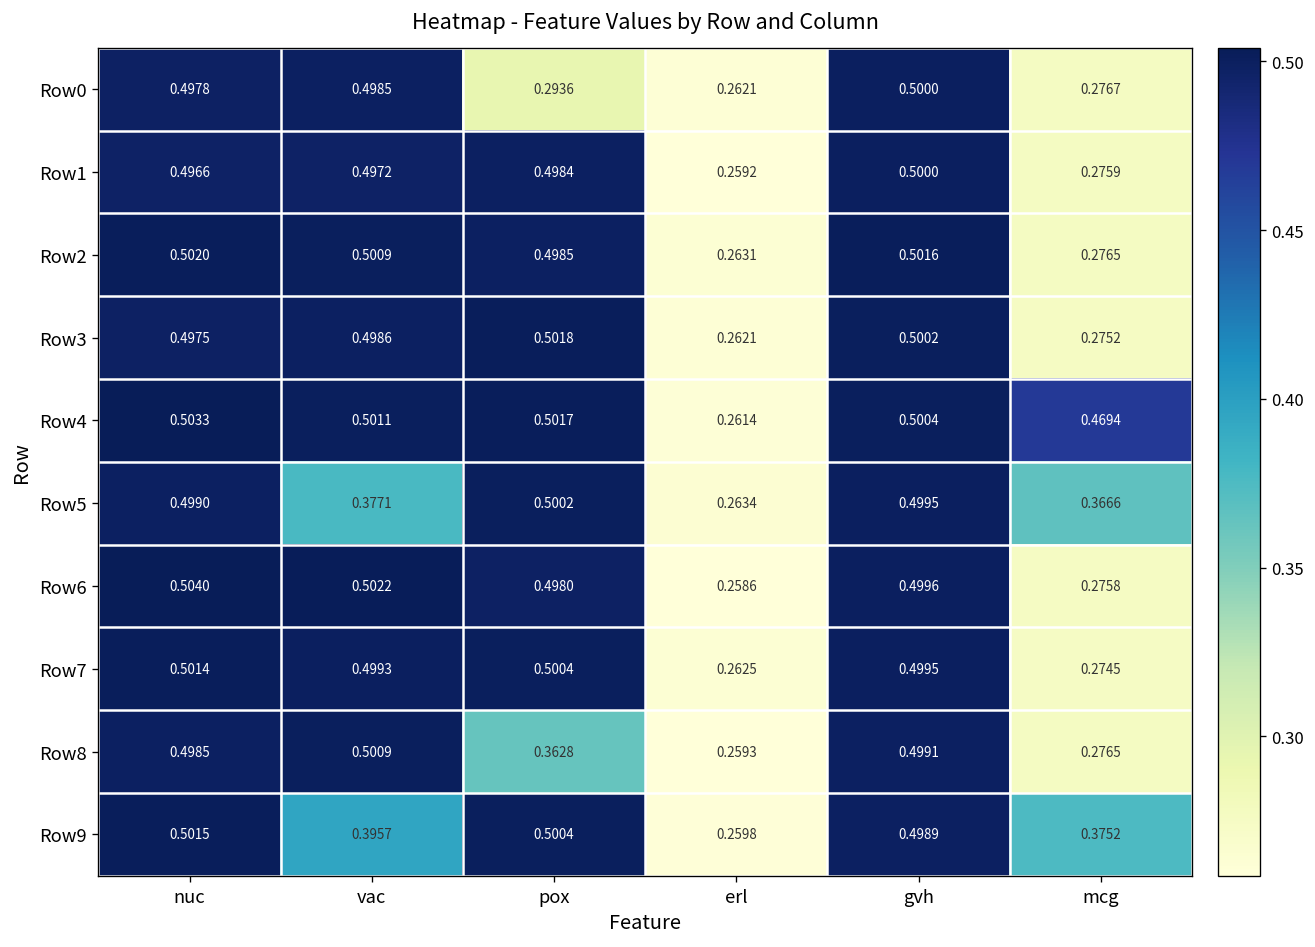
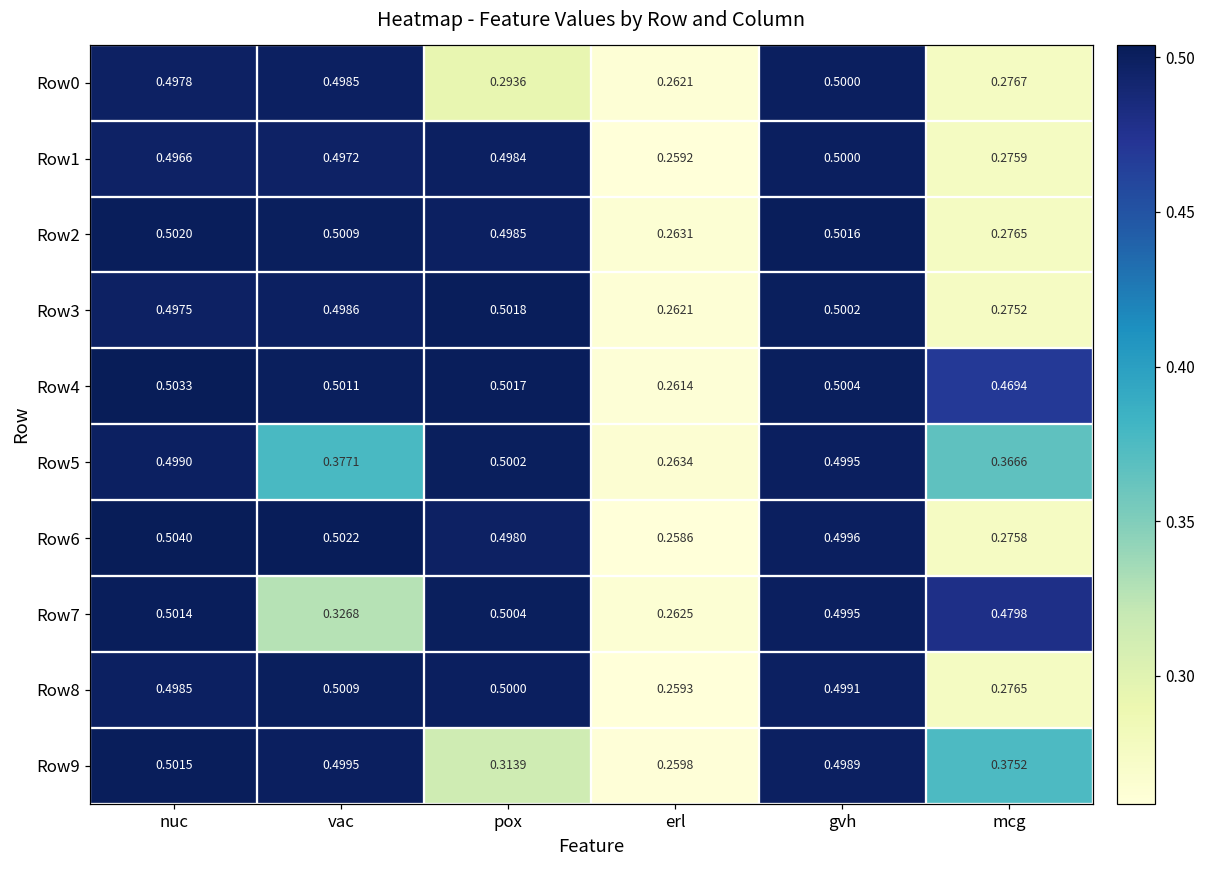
Row7, vac: 0.4993 -> 0.3268
Row7, mcg: 0.2745 -> 0.4798
Row8, pox: 0.3628 -> 0.5000
Row9, vac: 0.3957 -> 0.4995
Row9, pox: 0.5004 -> 0.3139
